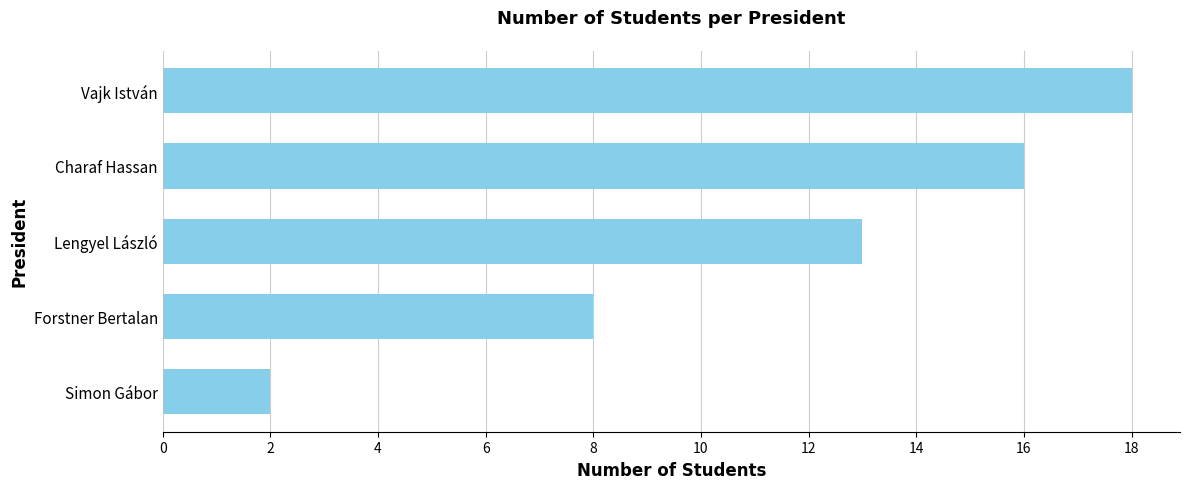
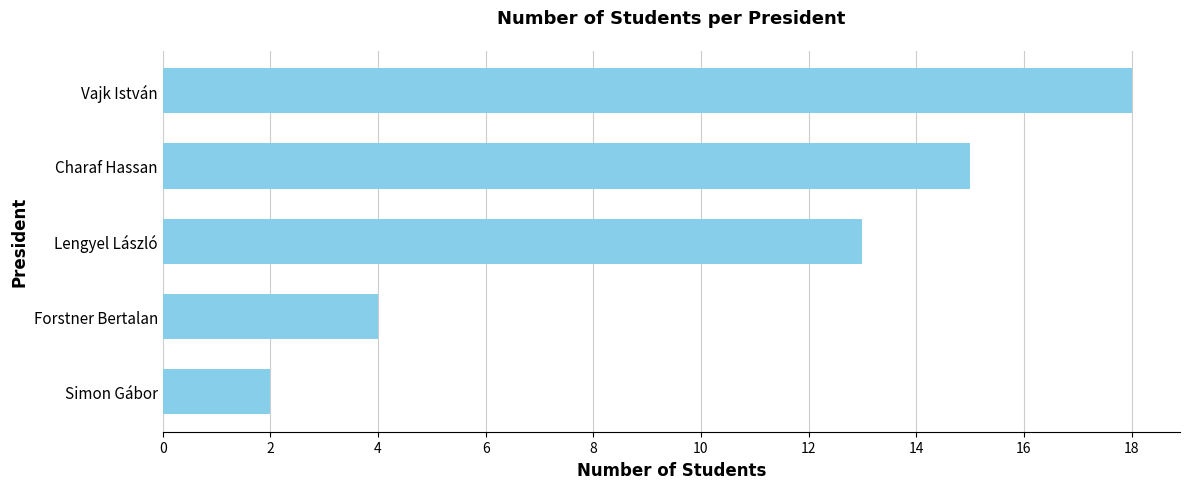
Charaf Hassan: 16 -> 15
Forstner Bertalan: 8 -> 4
